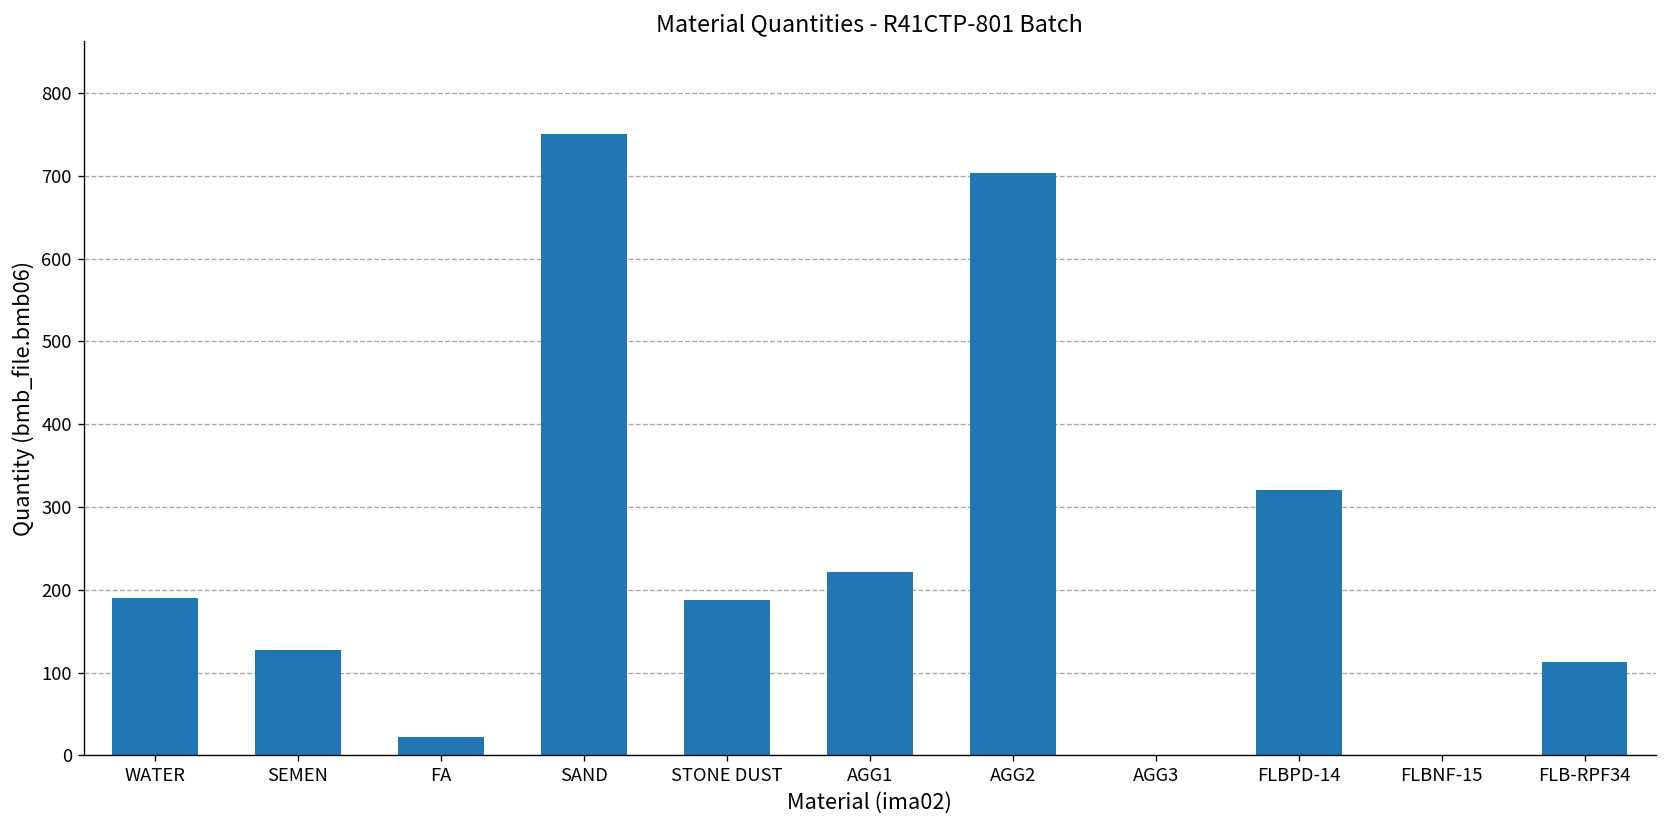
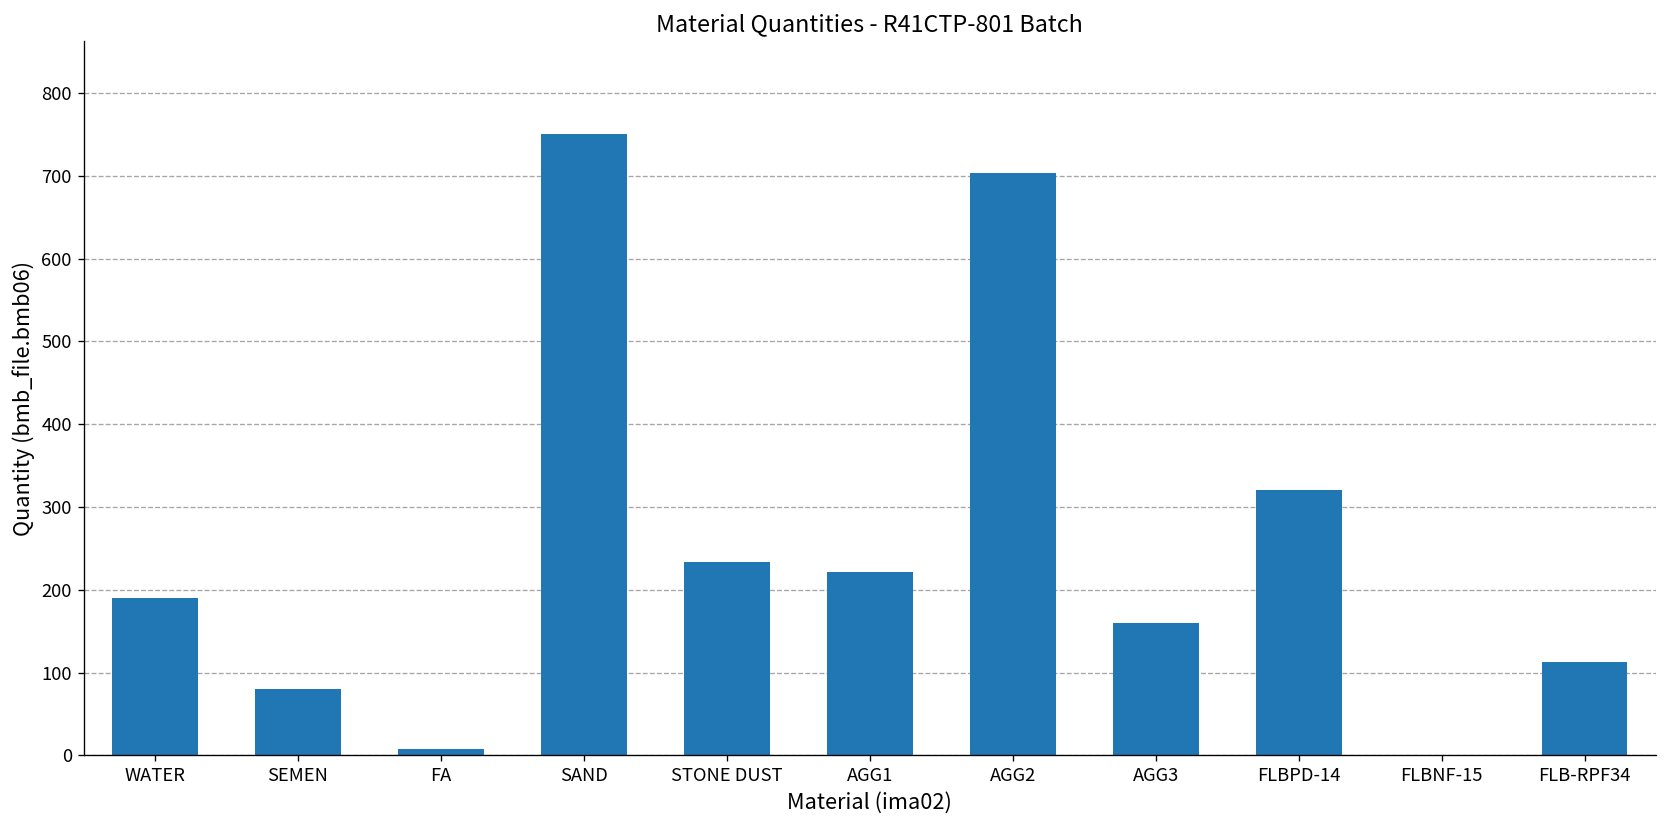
SEMEN: 130 -> 80
FA: 20 -> 10
STONE DUST: 190 -> 230
AGG3: 0 -> 160
